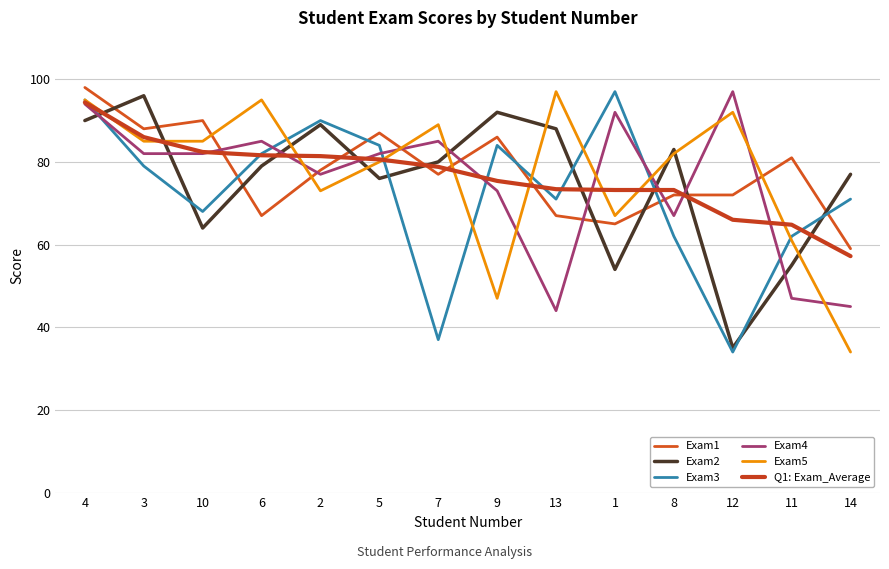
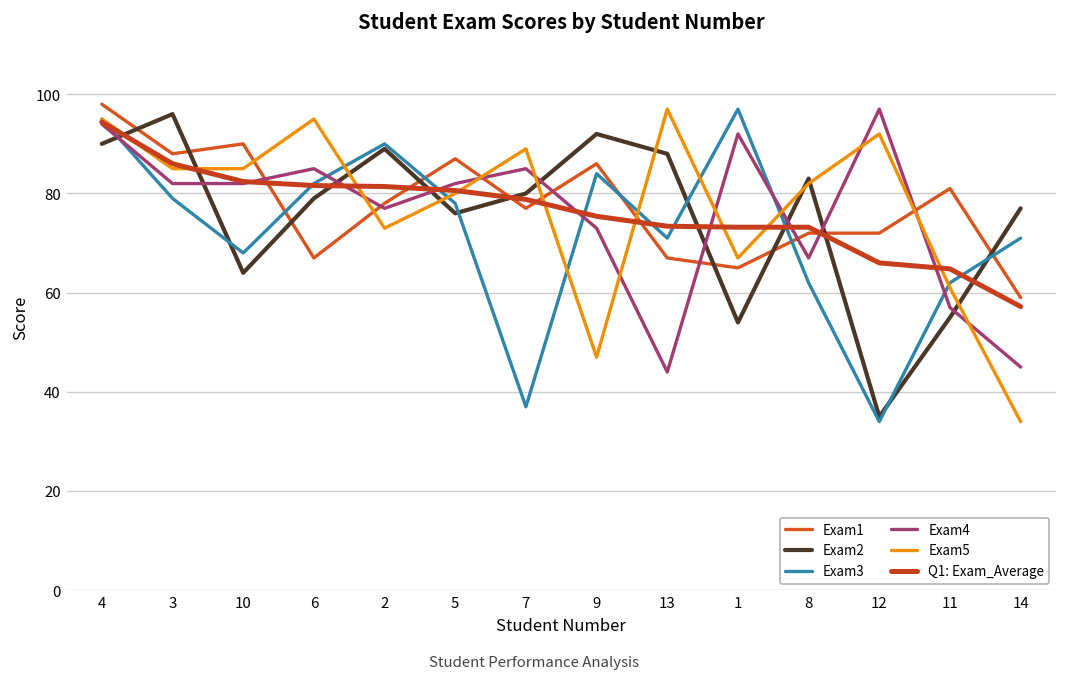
Exam3, 5: 84 -> 78
Exam4, 11: 47 -> 57
